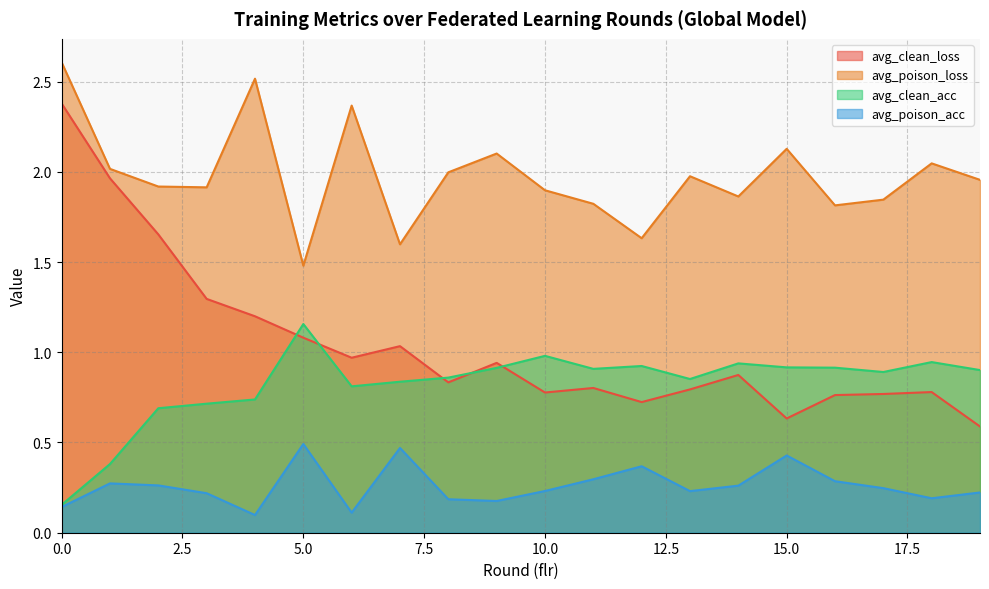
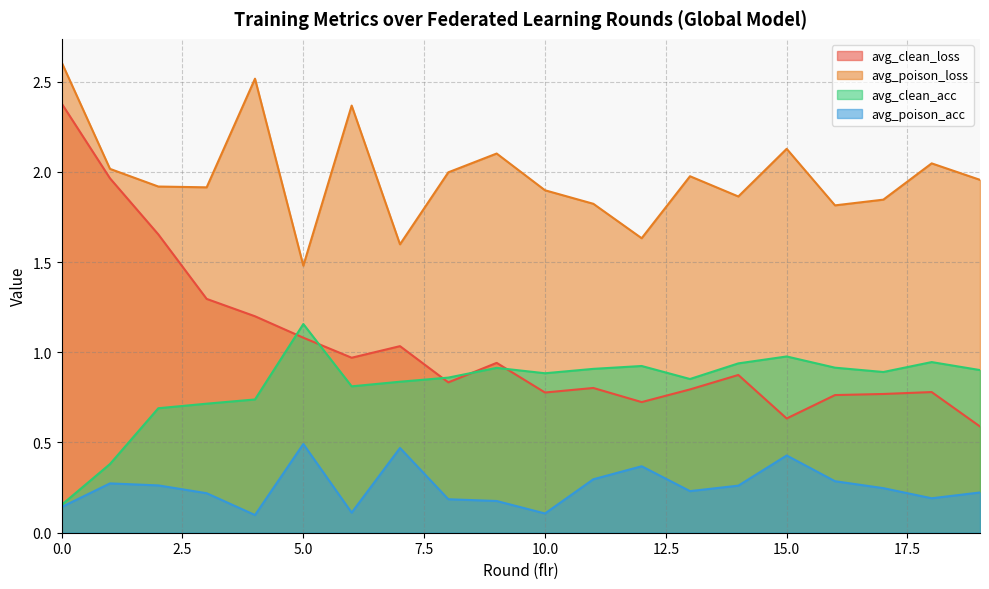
avg_clean_acc, 10.0: 0.98 -> 0.88
avg_poison_acc, 10.0: 0.23 -> 0.11
avg_clean_acc, 15.0: 0.92 -> 0.98
